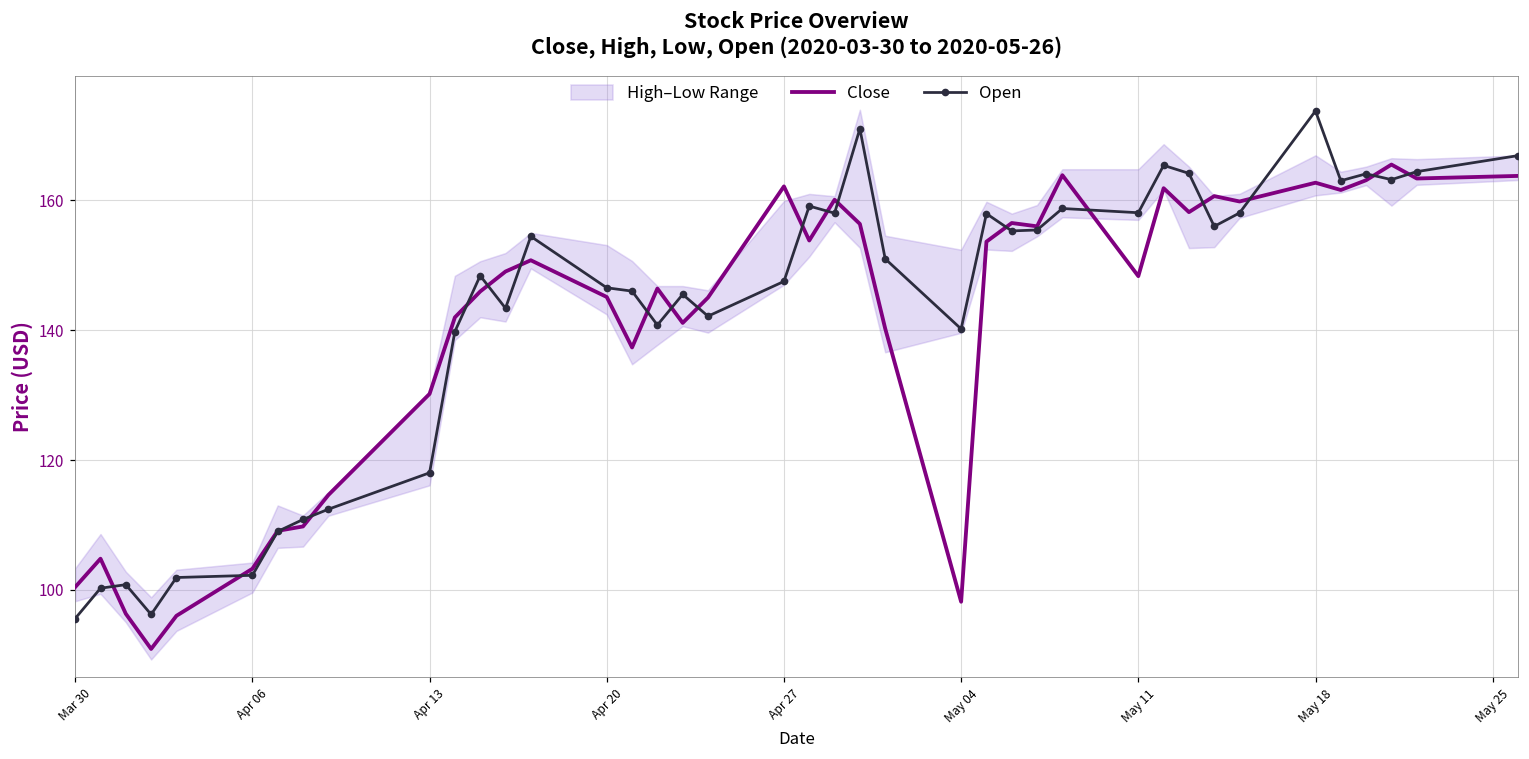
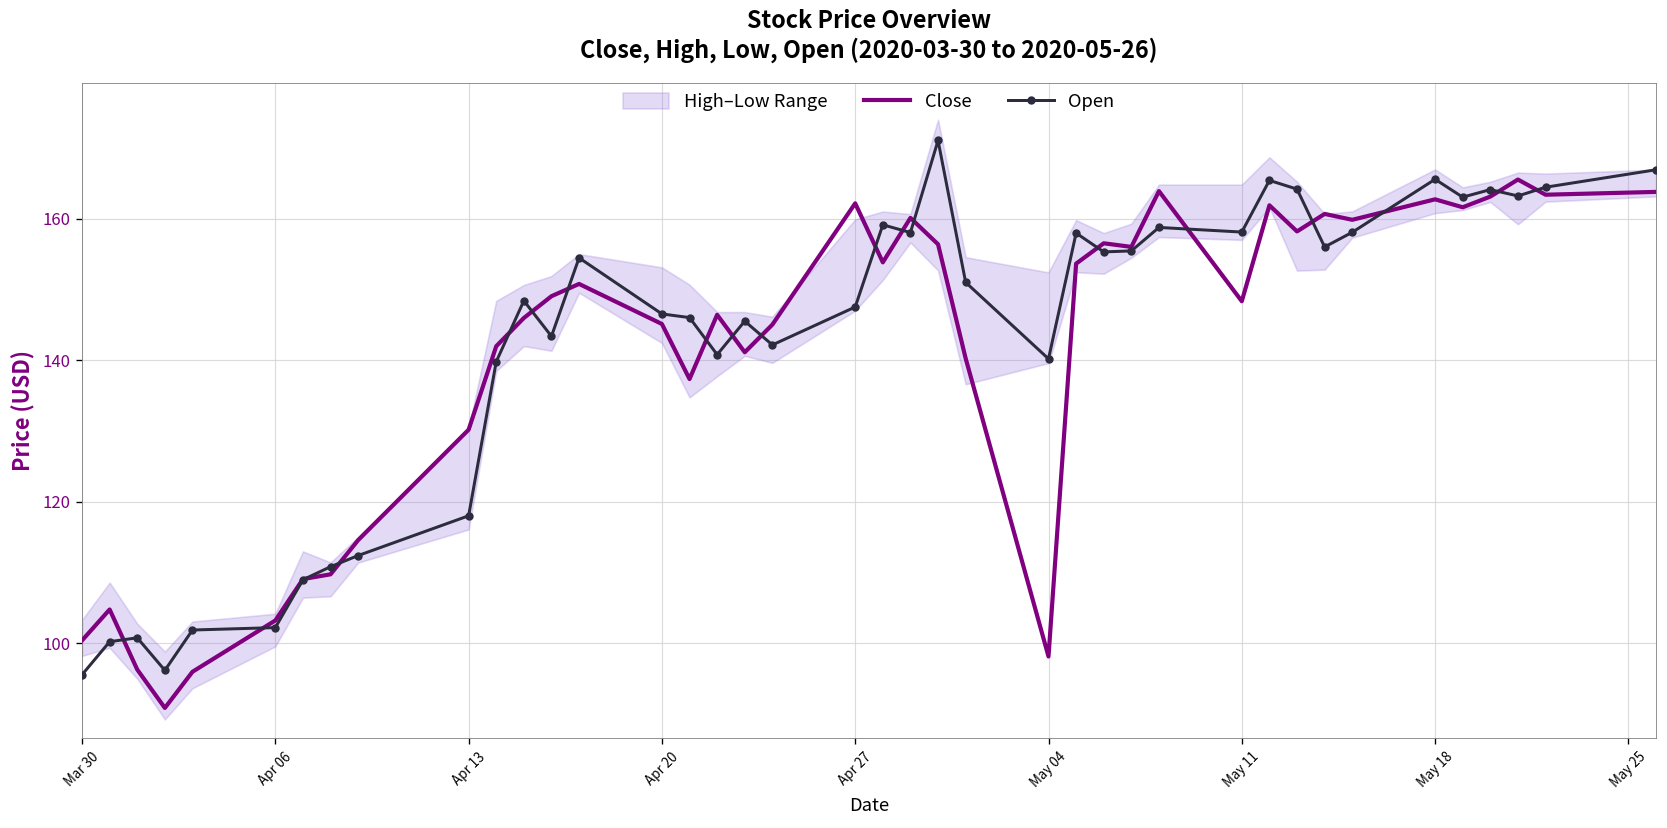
Open, May 18: 174 -> 166
